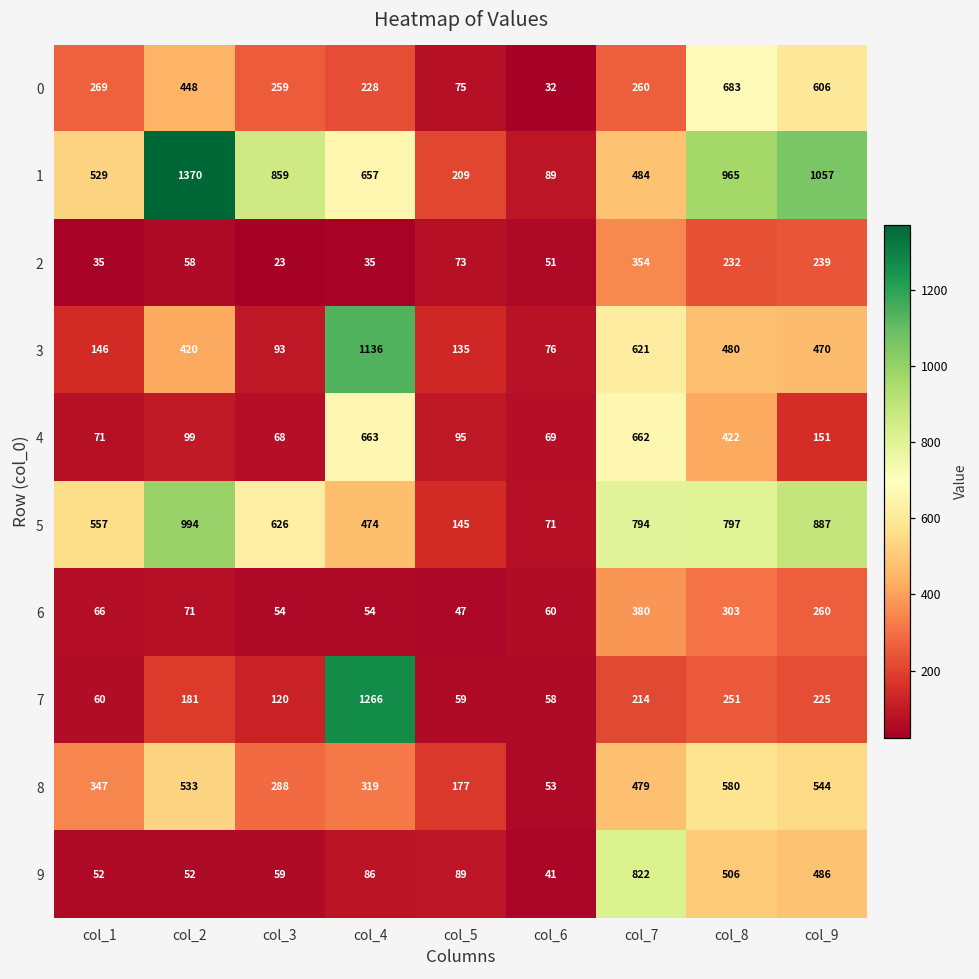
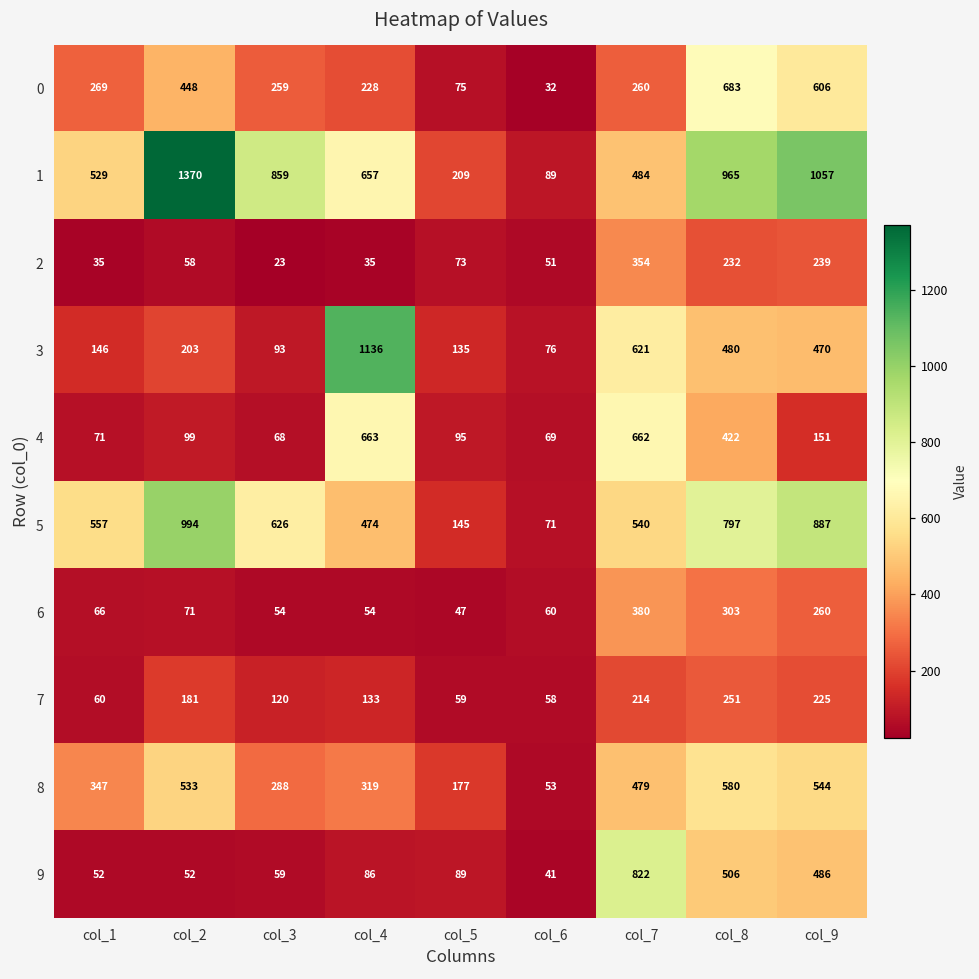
3, col_2: 420 -> 203
5, col_7: 794 -> 540
7, col_4: 1266 -> 133
